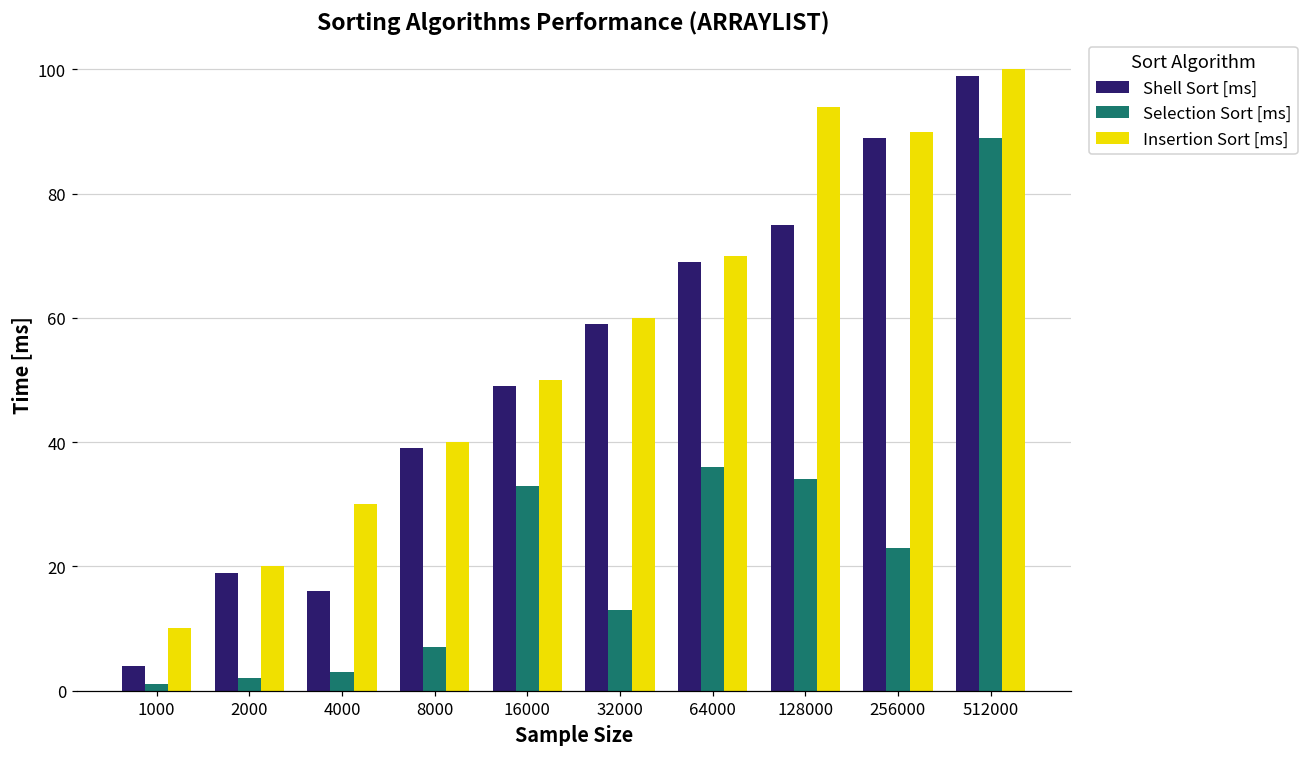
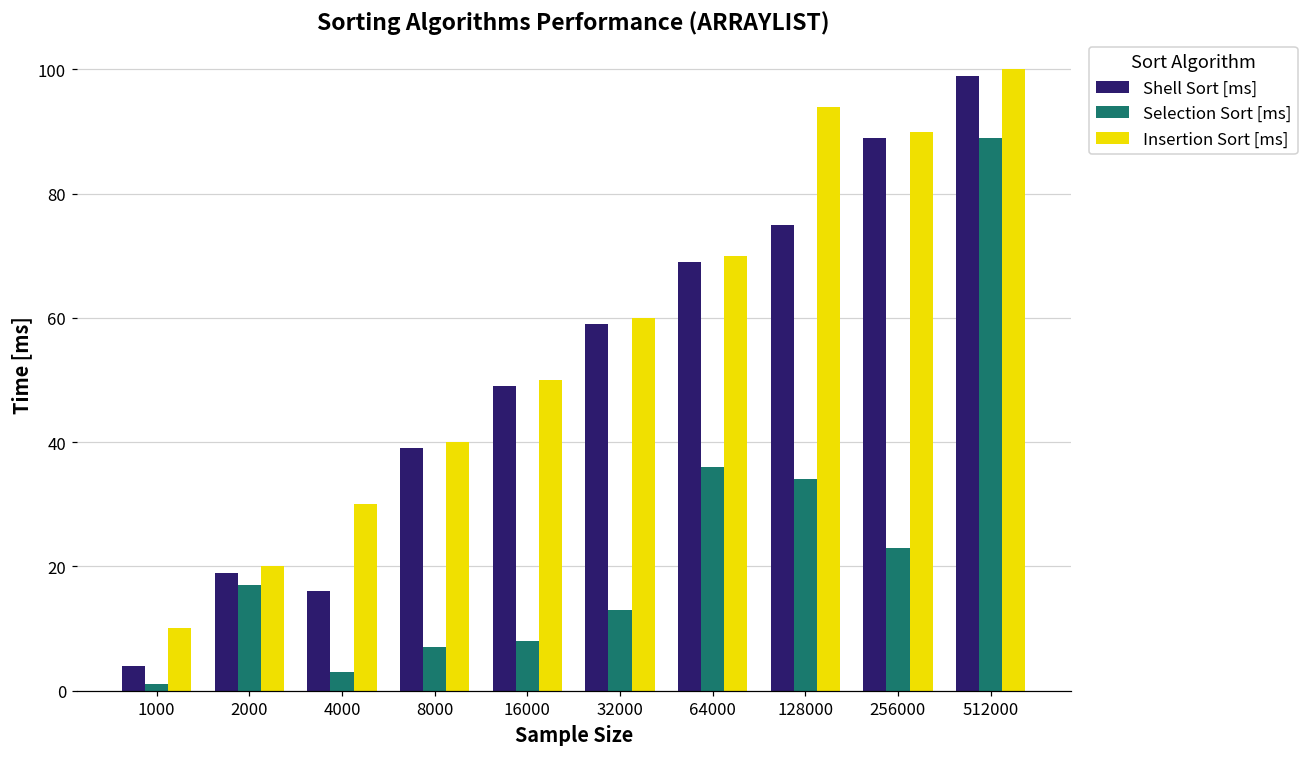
Selection Sort [ms], 2000: 2 -> 17
Selection Sort [ms], 16000: 33 -> 8
